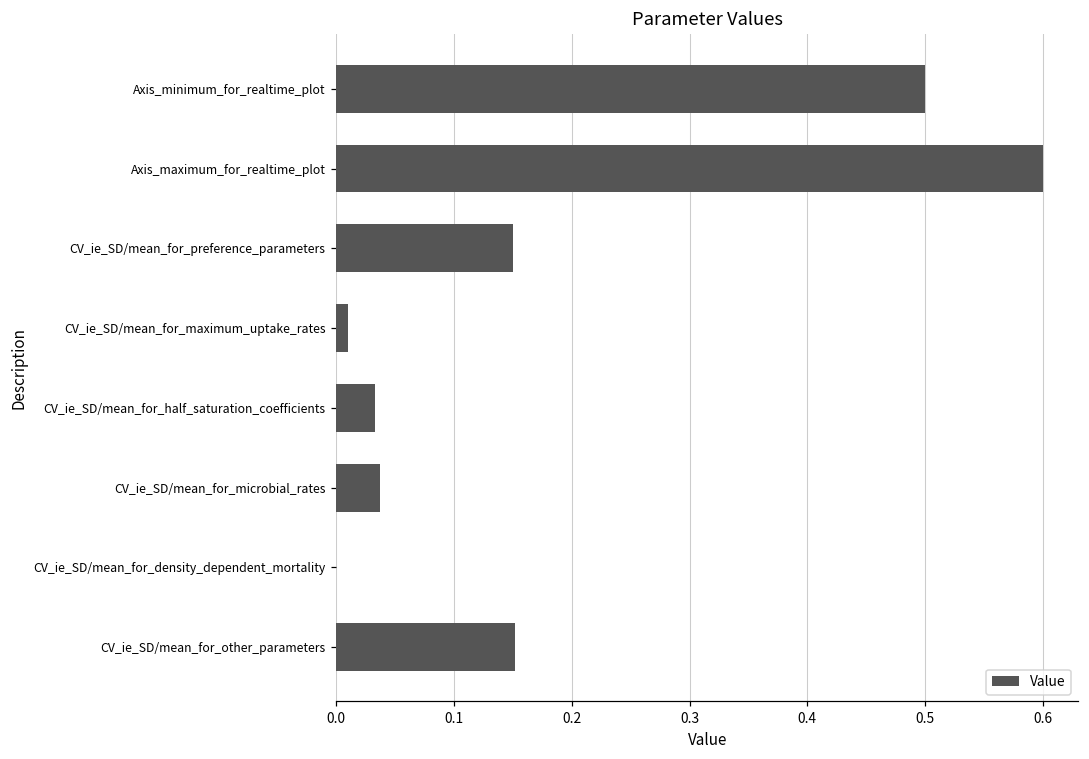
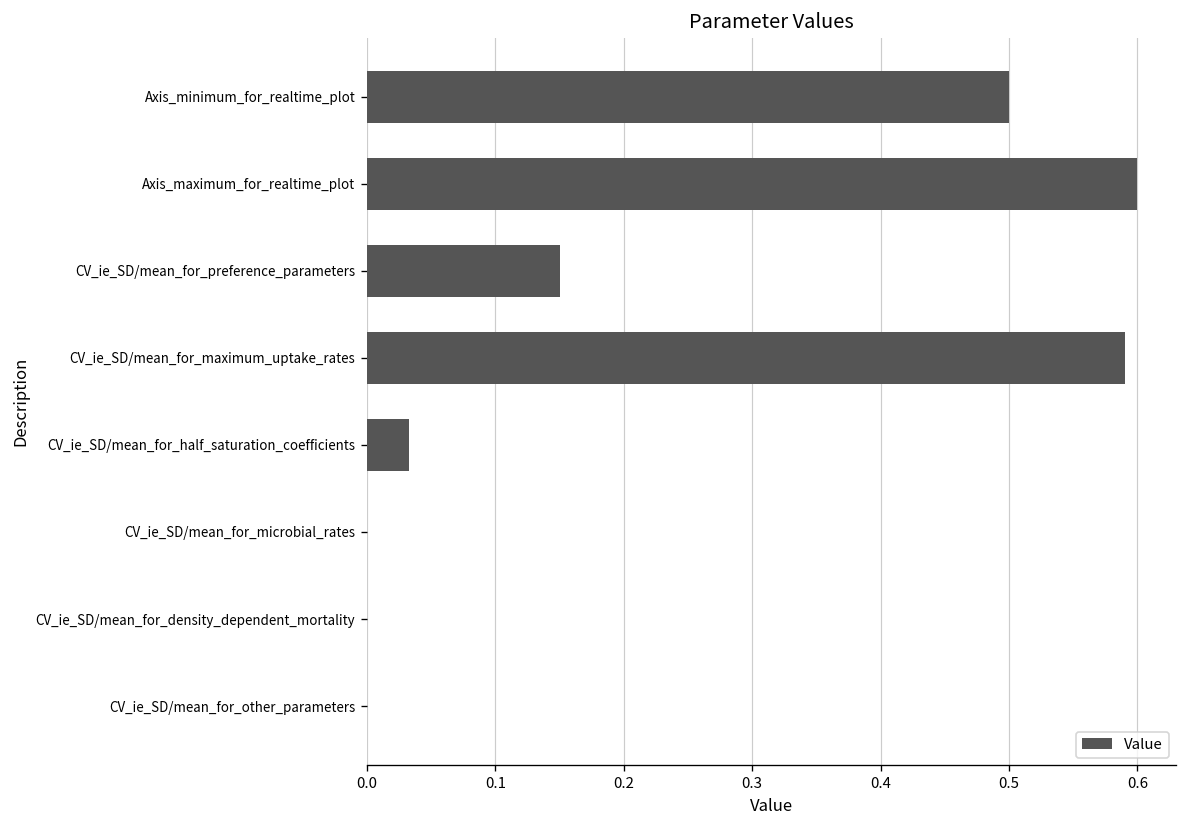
CV_ie_SD/mean_for_maximum_uptake_rates: 0.01 -> 0.59
CV_ie_SD/mean_for_microbial_rates: 0.037 -> 0.000
CV_ie_SD/mean_for_other_parameters: 0.152 -> 0.000
